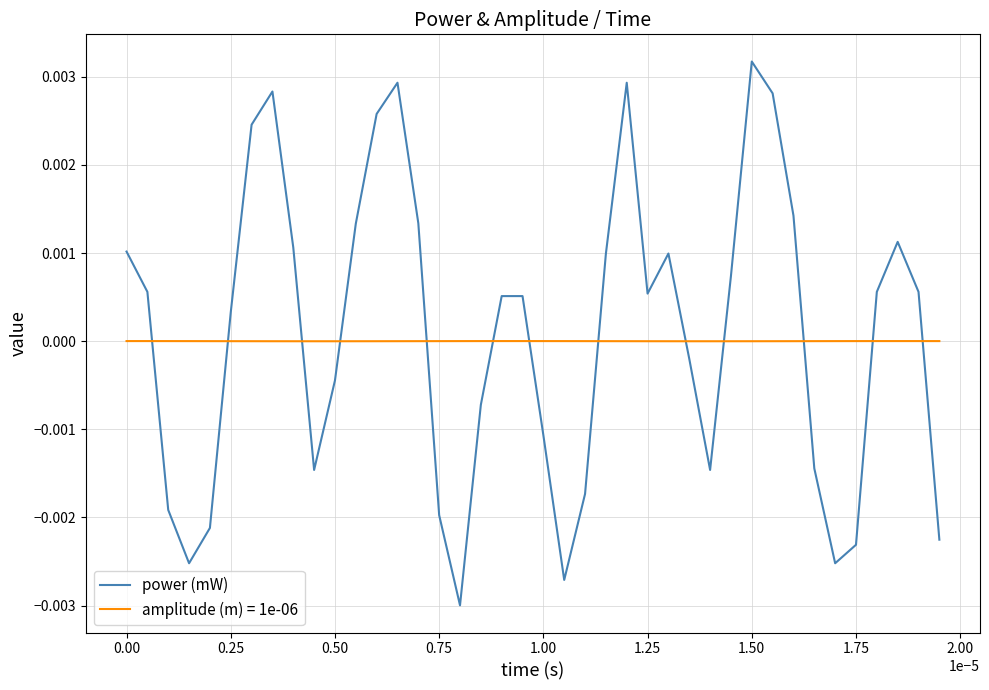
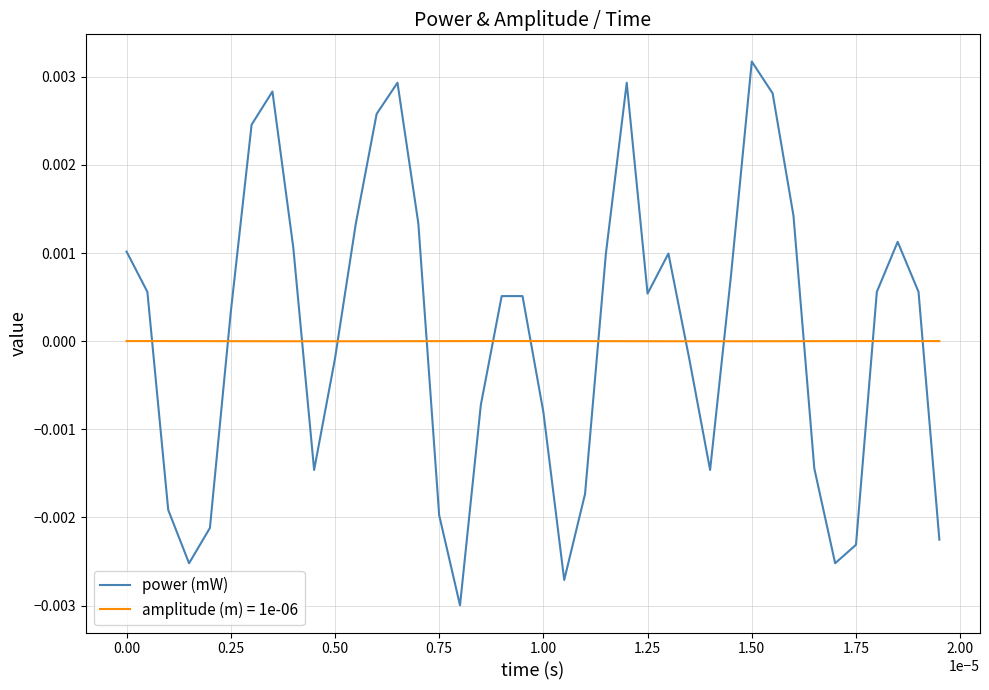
power (mW), 0.50: -0.0004 -> -0.0002
power (mW), 1.00: -0.0011 -> -0.0008
